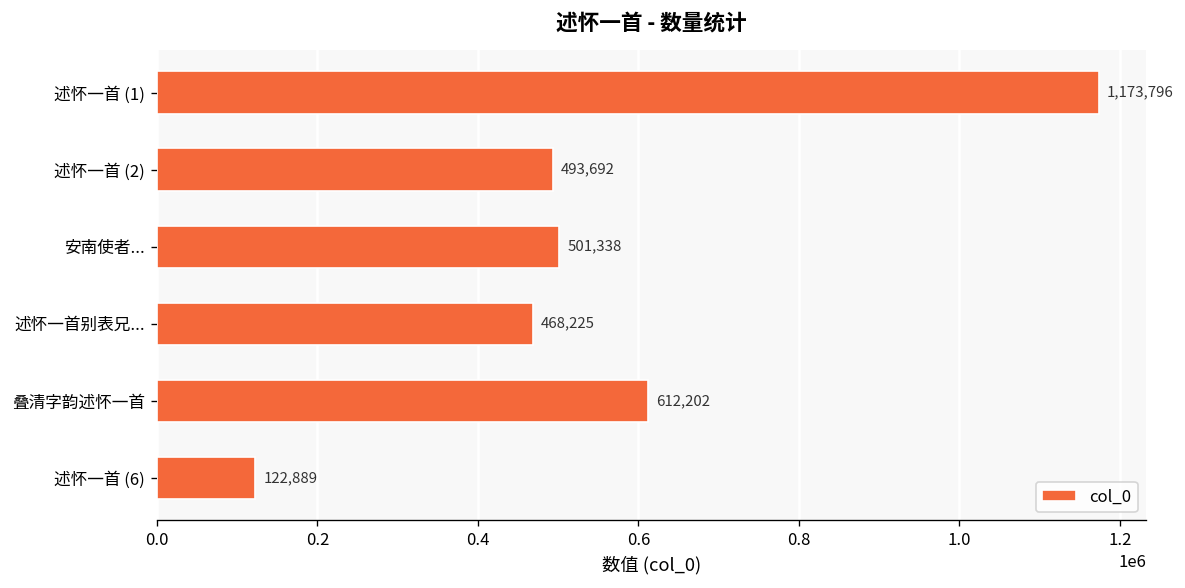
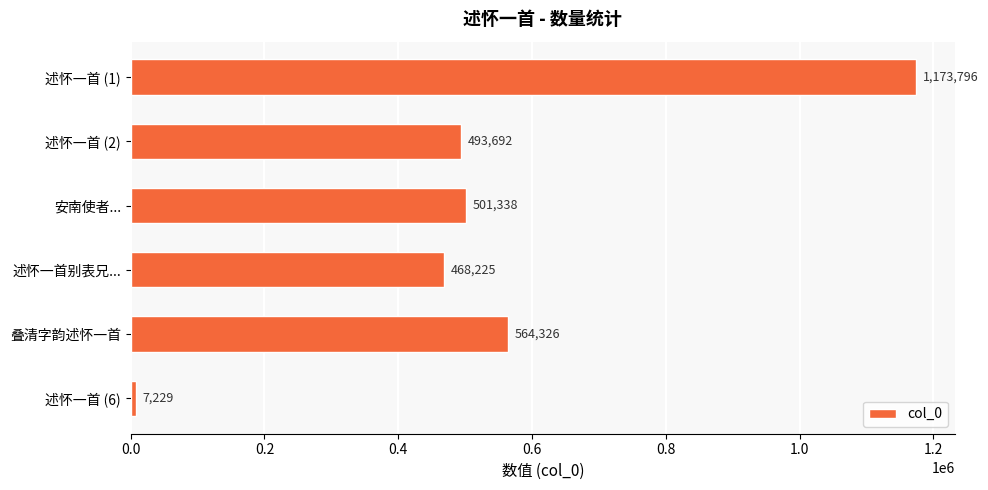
叠清字韵述怀一首: 612,202 -> 564,326
述怀一首 (6): 122,889 -> 7,229
